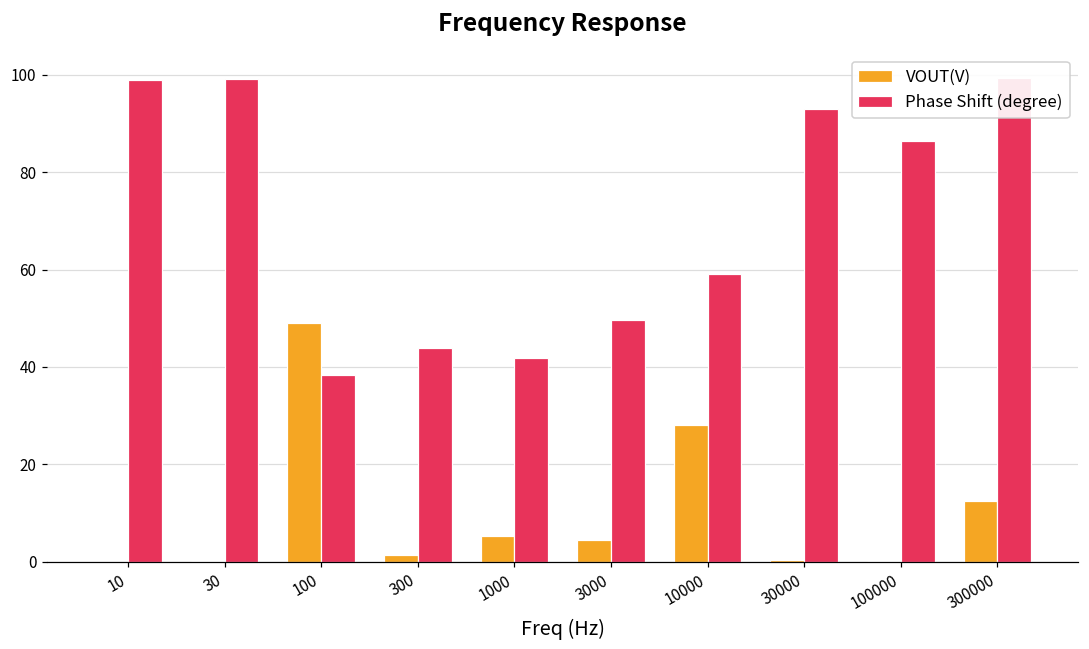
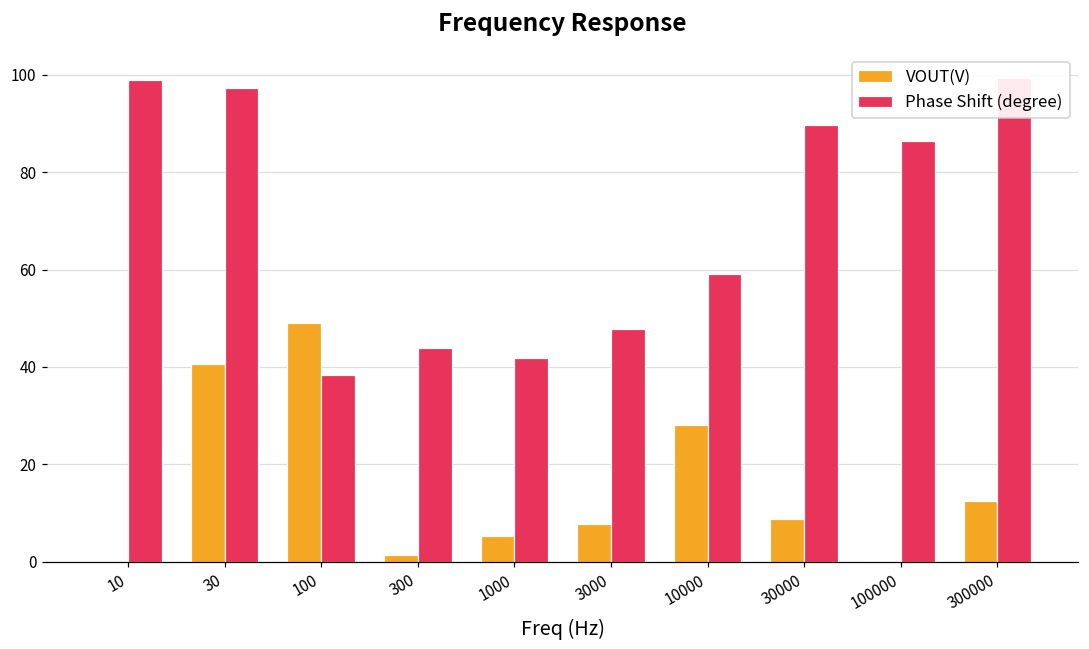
VOUT(V), 30: 0 -> 41
Phase Shift (degree), 30: 99 -> 97
VOUT(V), 3000: 5 -> 8
Phase Shift (degree), 3000: 50 -> 48
VOUT(V), 30000: 0 -> 9
Phase Shift (degree), 30000: 93 -> 90
